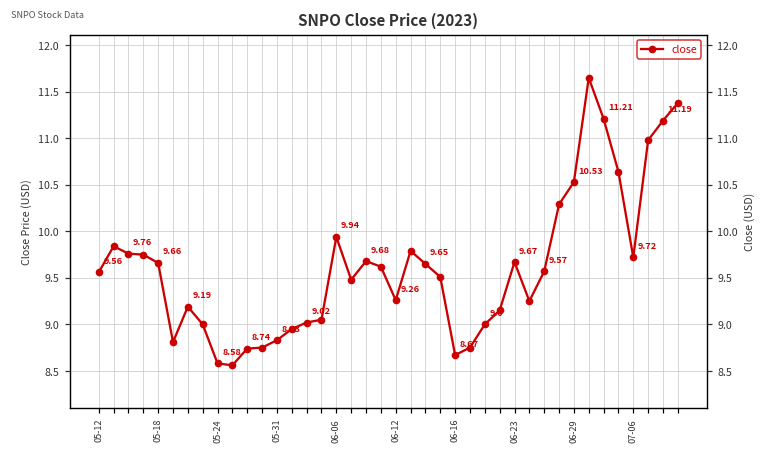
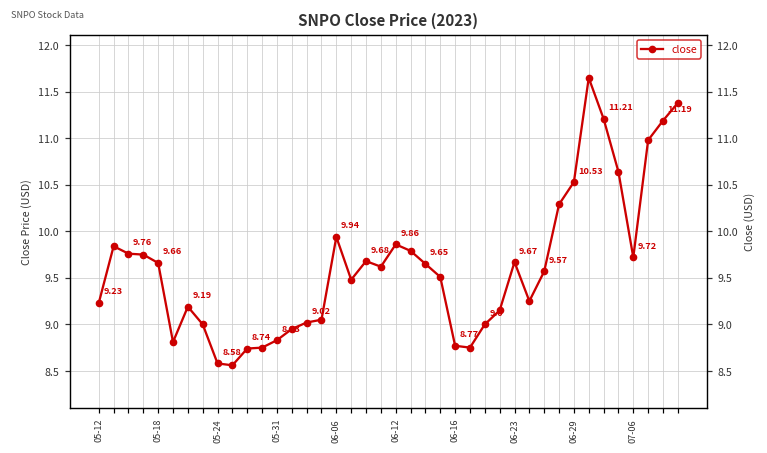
05-12: 9.56 -> 9.23
06-12: 9.26 -> 9.86
06-16: 8.67 -> 8.77
